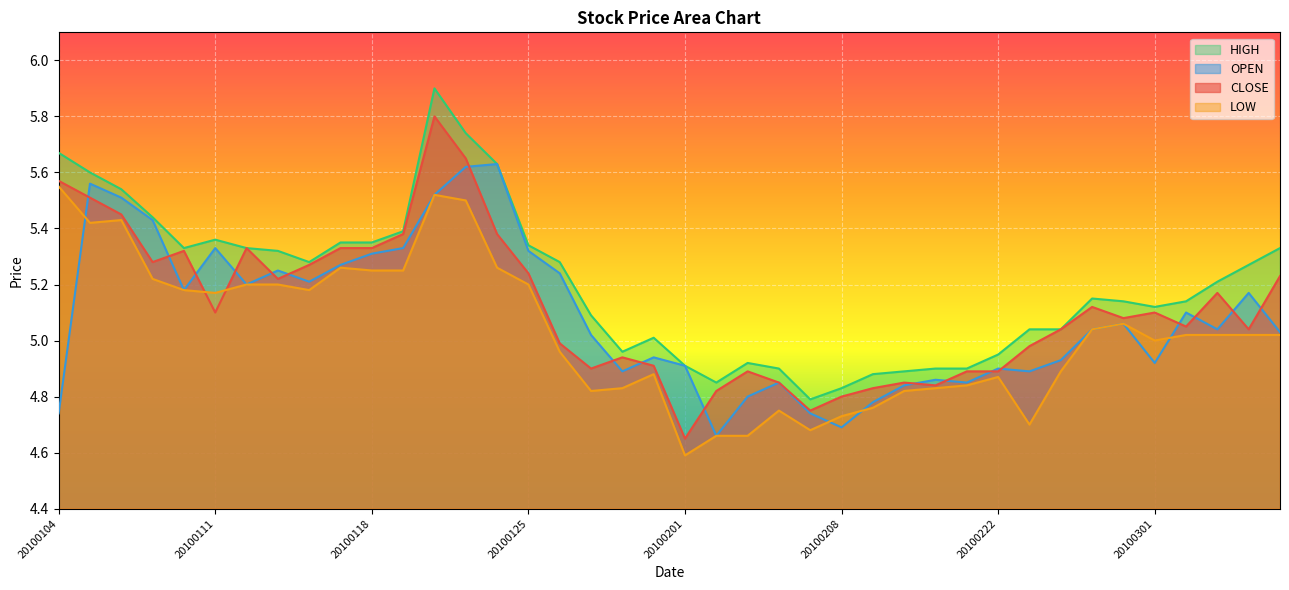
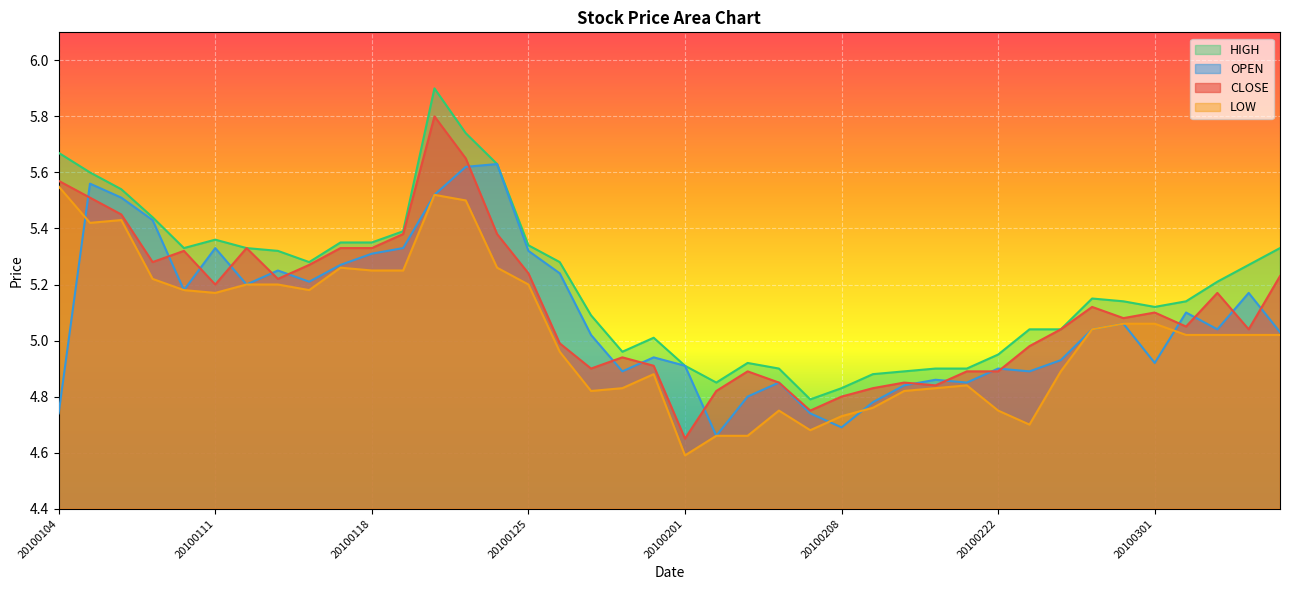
CLOSE, 20100111: 5.1 -> 5.2
LOW, 20100222: 4.87 -> 4.75
LOW, 20100301: 5.00 -> 5.06
